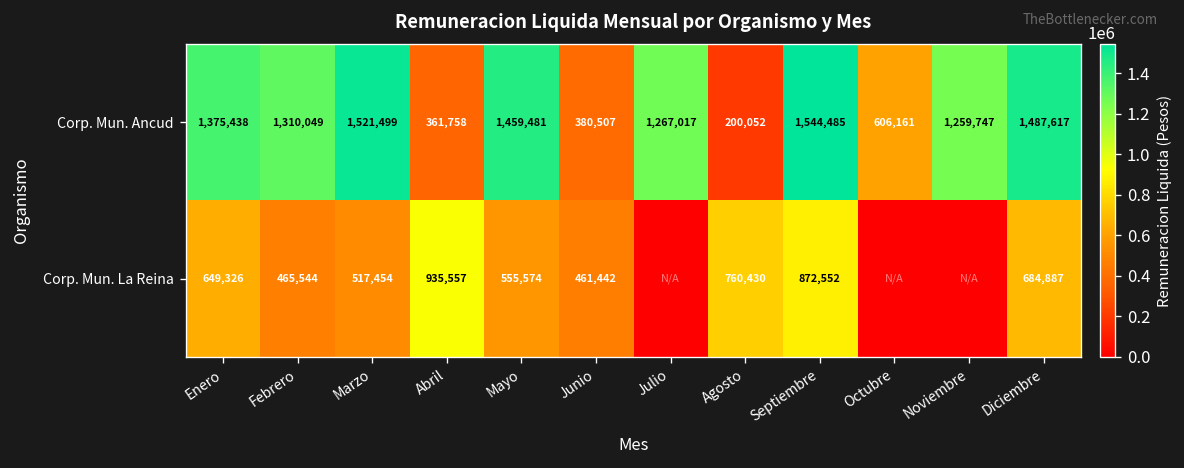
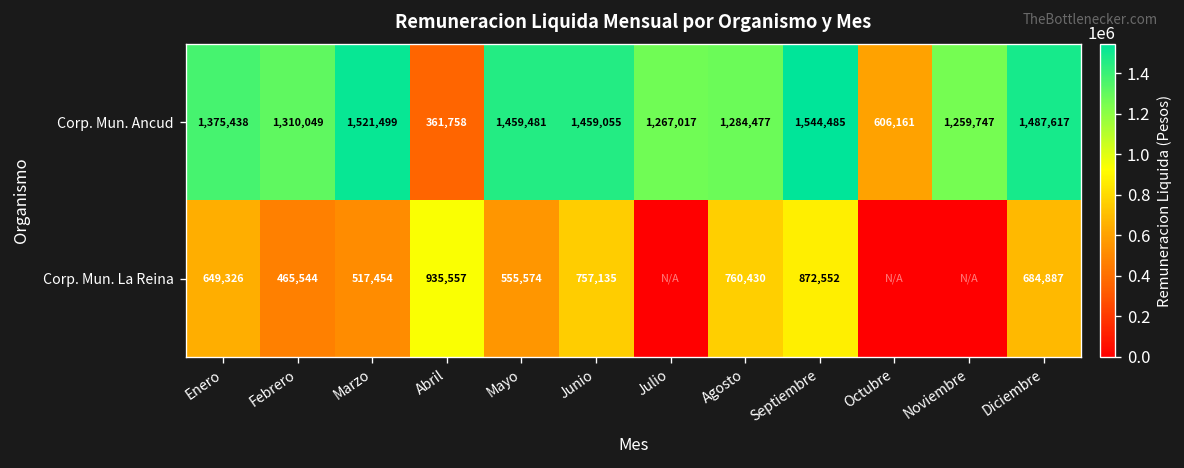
Corp. Mun. Ancud, Junio: 380,507 -> 1,459,055
Corp. Mun. Ancud, Agosto: 200,052 -> 1,284,477
Corp. Mun. La Reina, Junio: 461,442 -> 757,135
